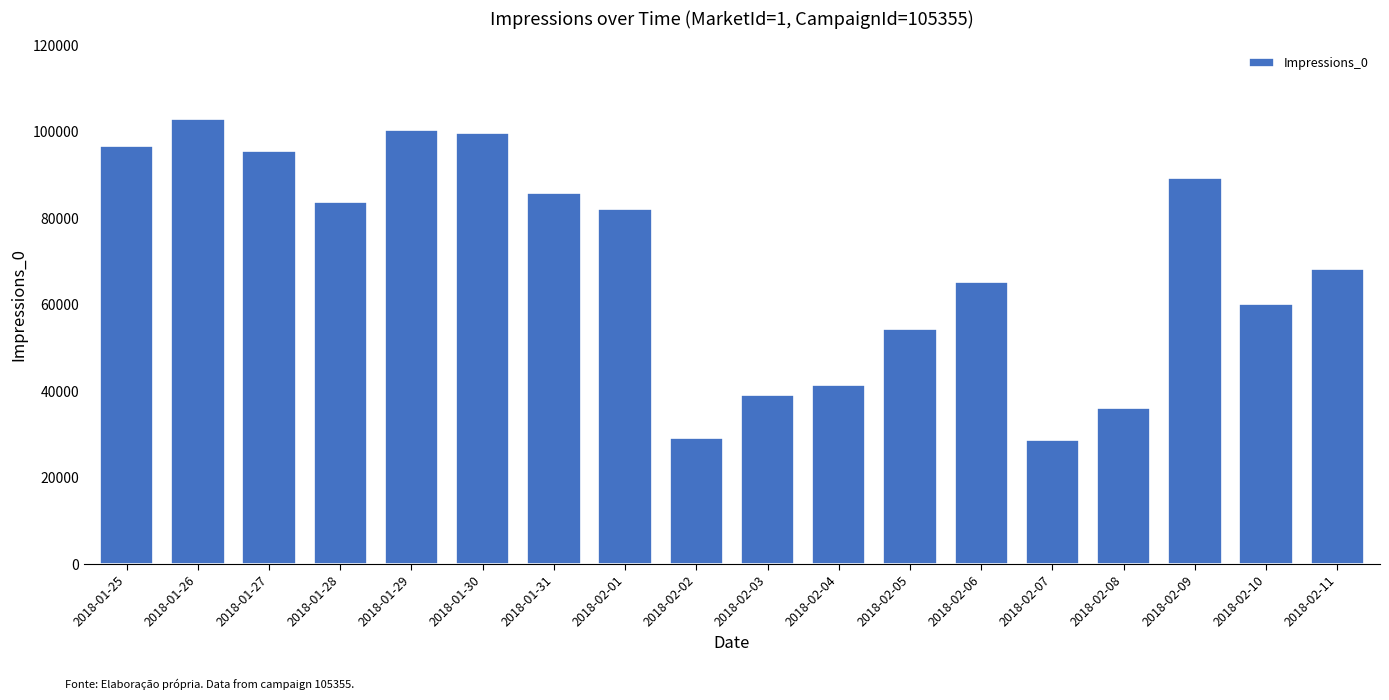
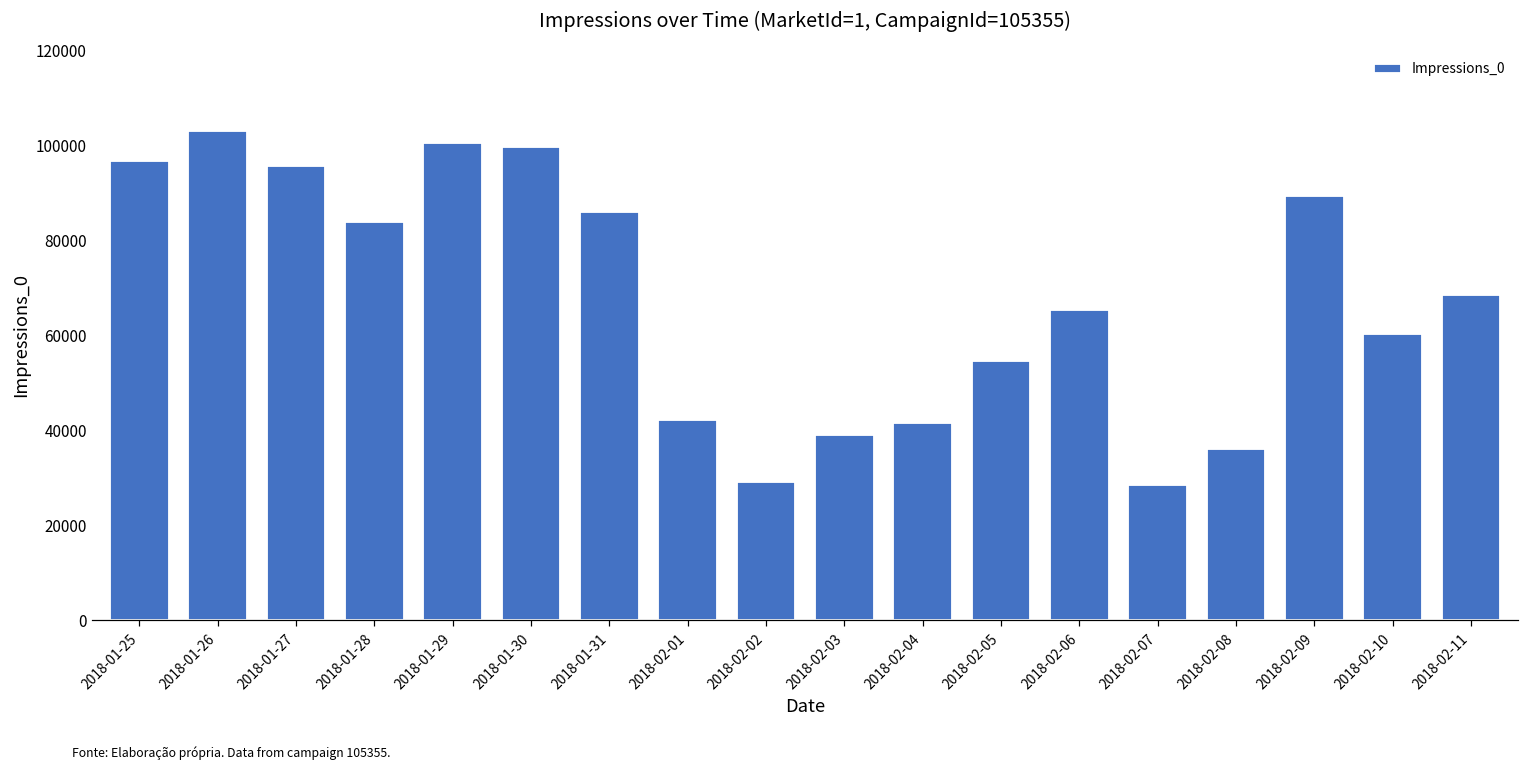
2018-02-01: 82000 -> 42000
